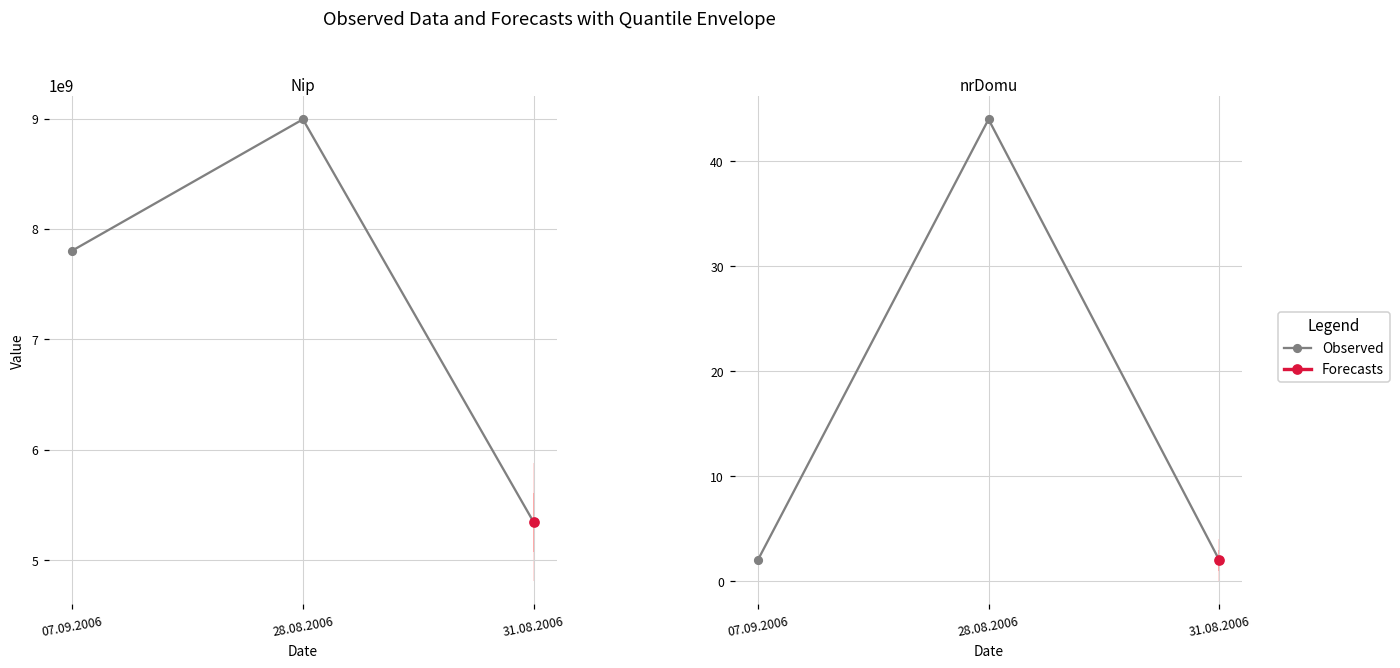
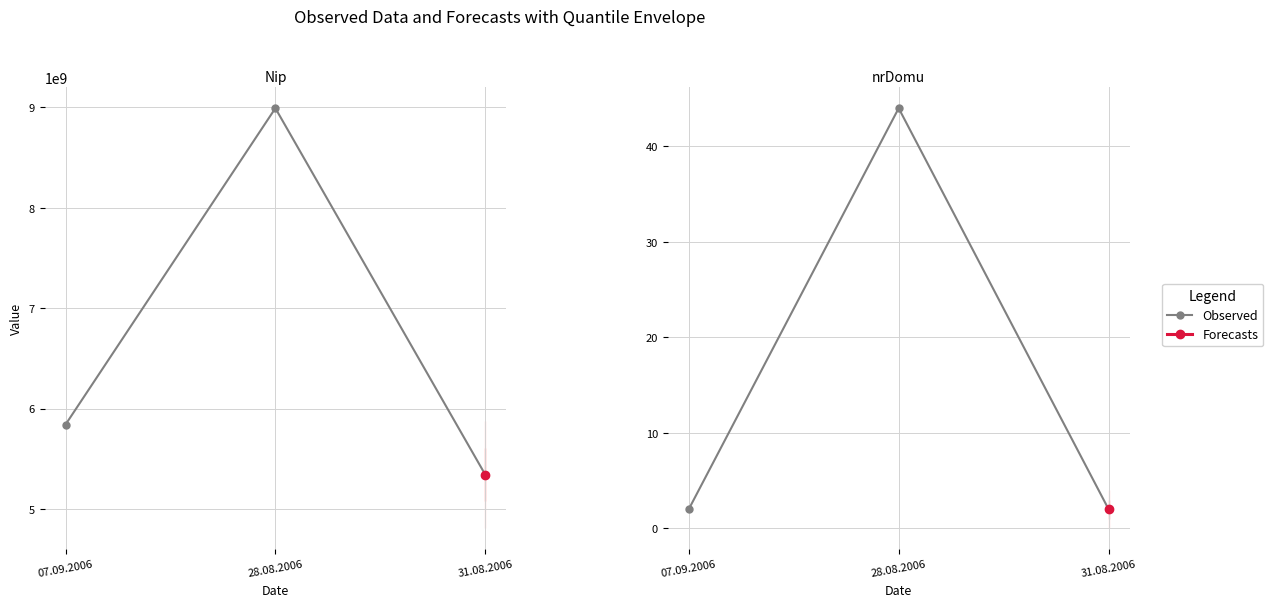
Nip, Observed, 07.09.2006: 7800000000 -> 5840000000
